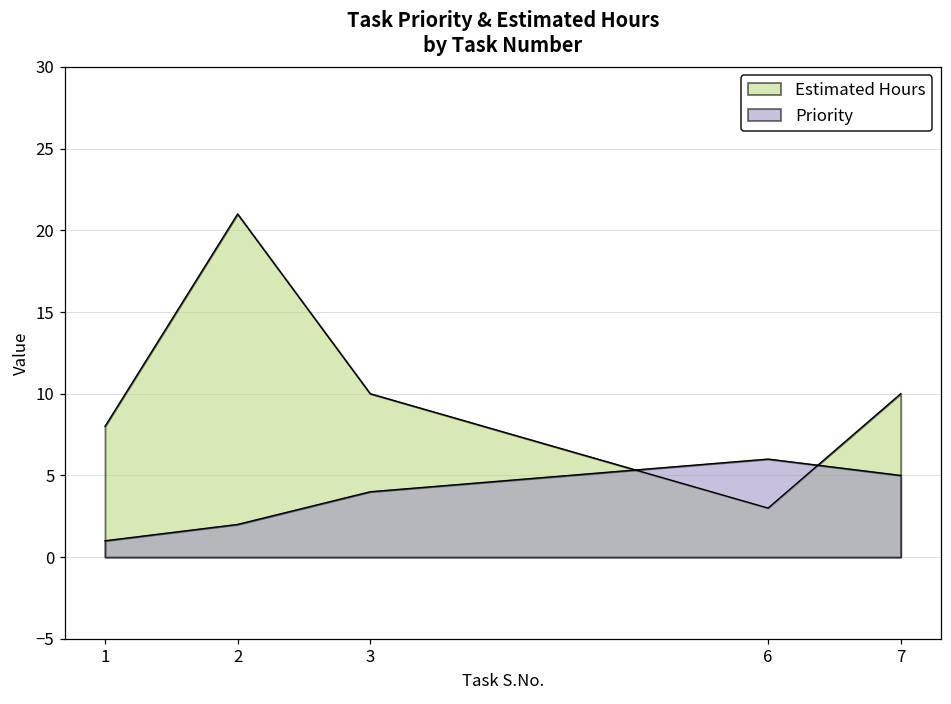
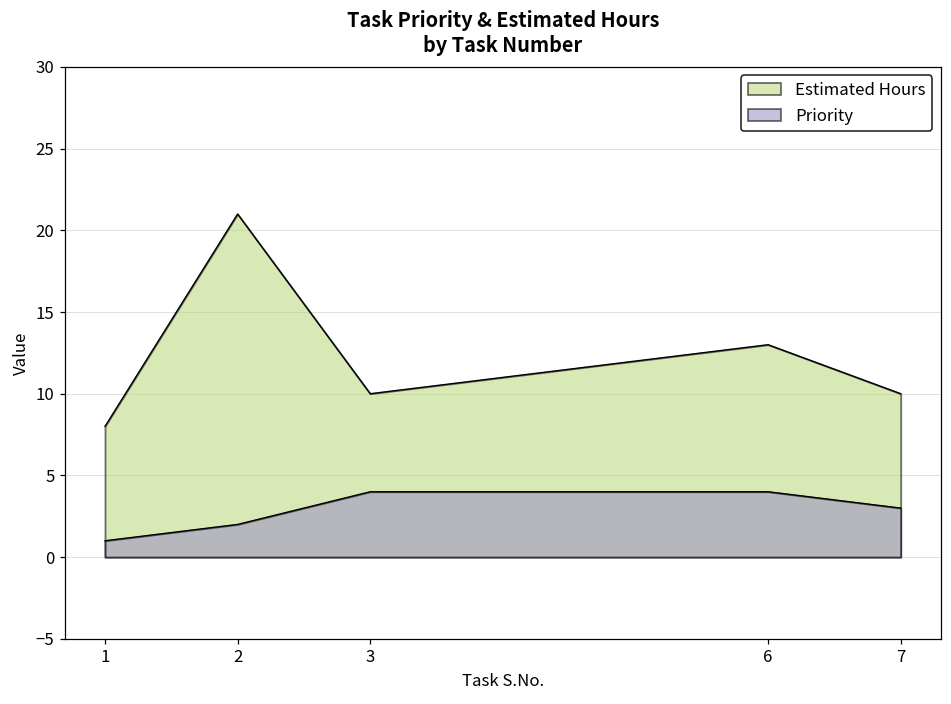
Estimated Hours, 6: 3 -> 13
Priority, 6: 6 -> 4
Priority, 7: 5 -> 3
